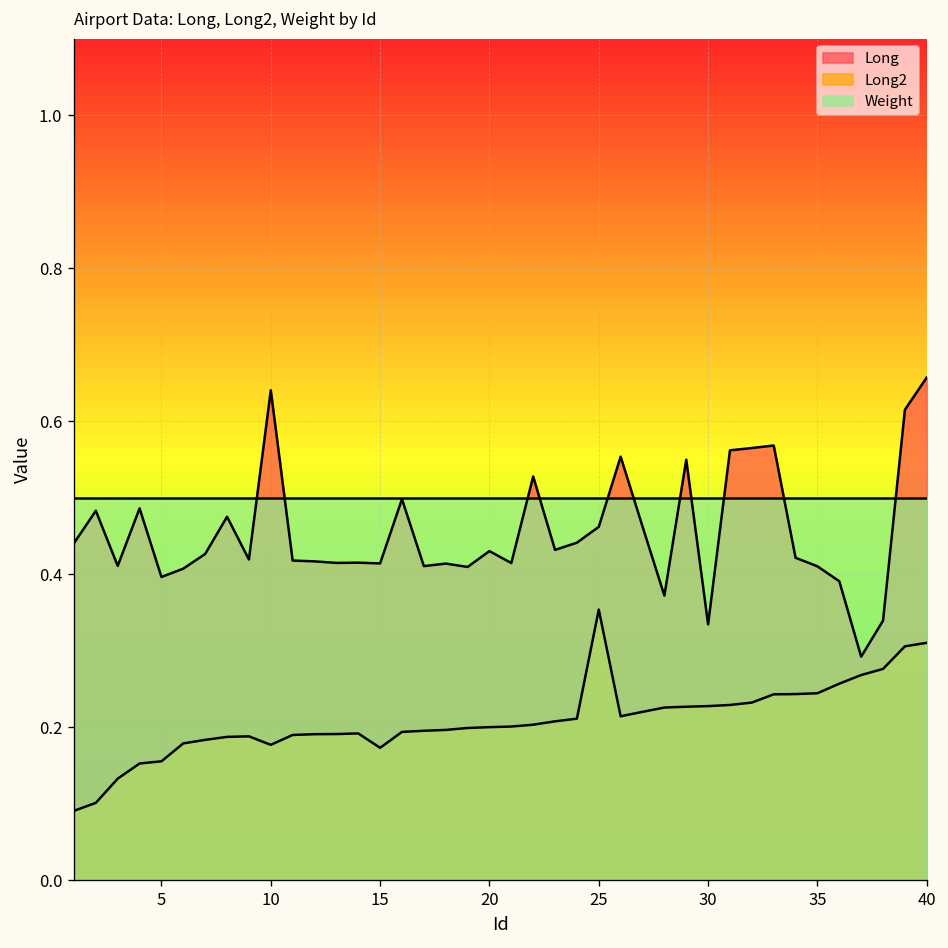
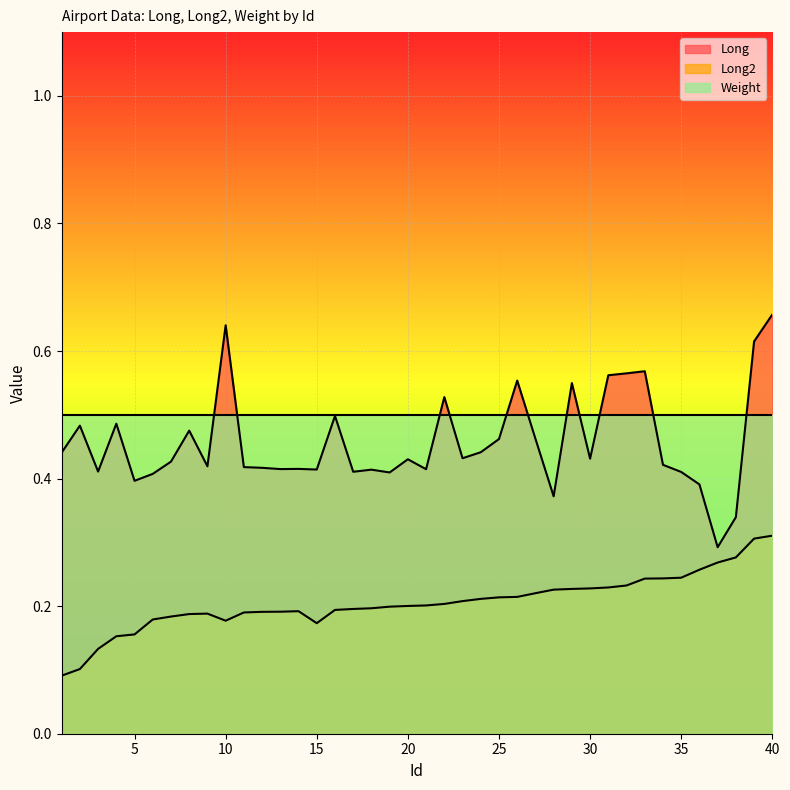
Long2, 25: 0.35 -> 0.21
Long, 30: 0.33 -> 0.43
